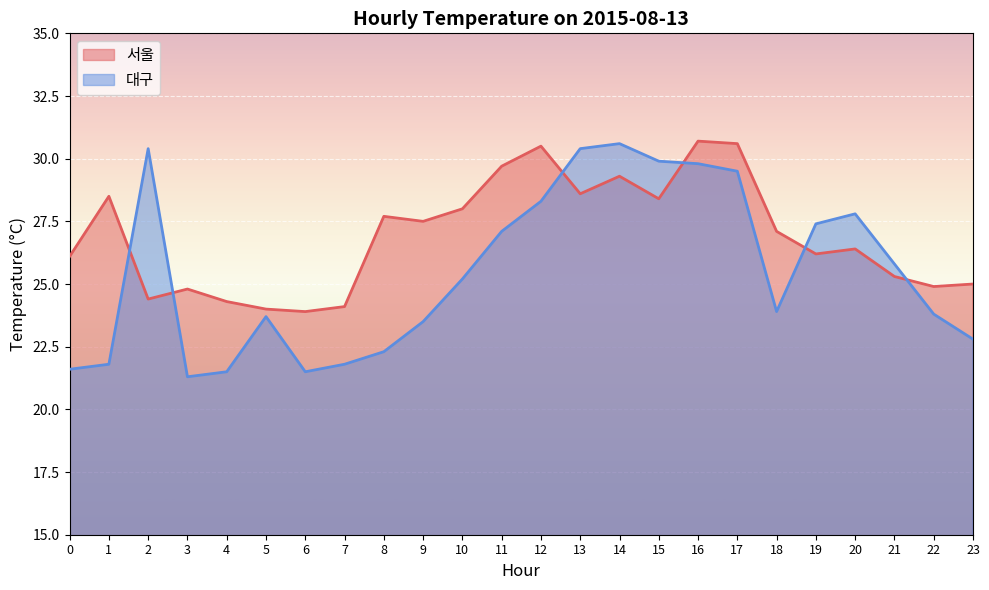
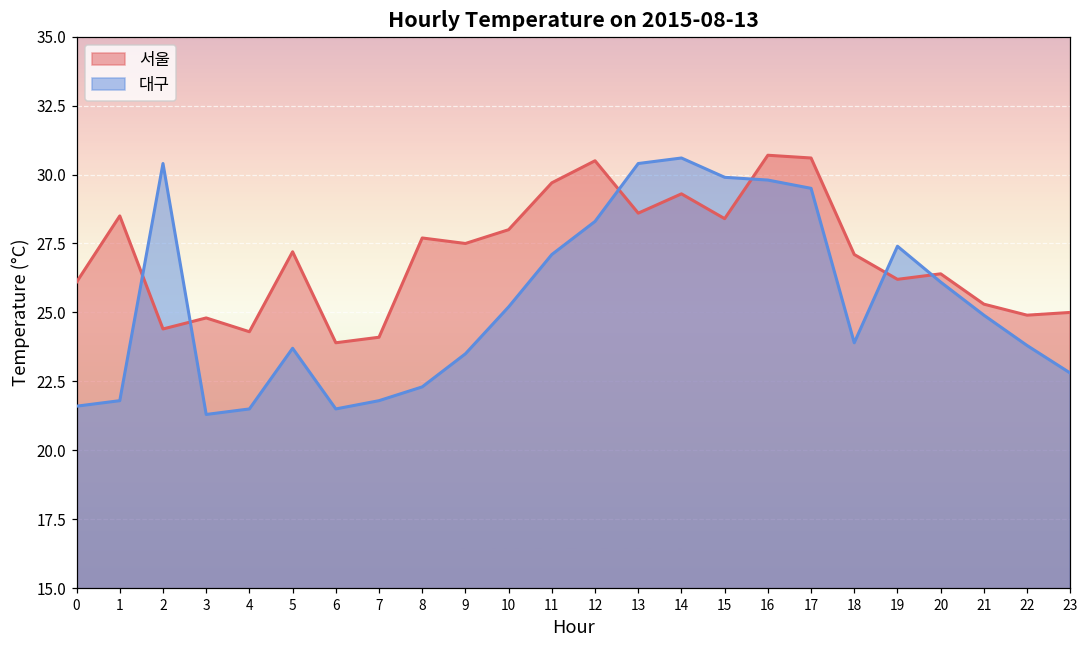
서울, 5: 24.0 -> 27.2
대구, 20: 27.8 -> 26.1
대구, 21: 25.8 -> 24.9
